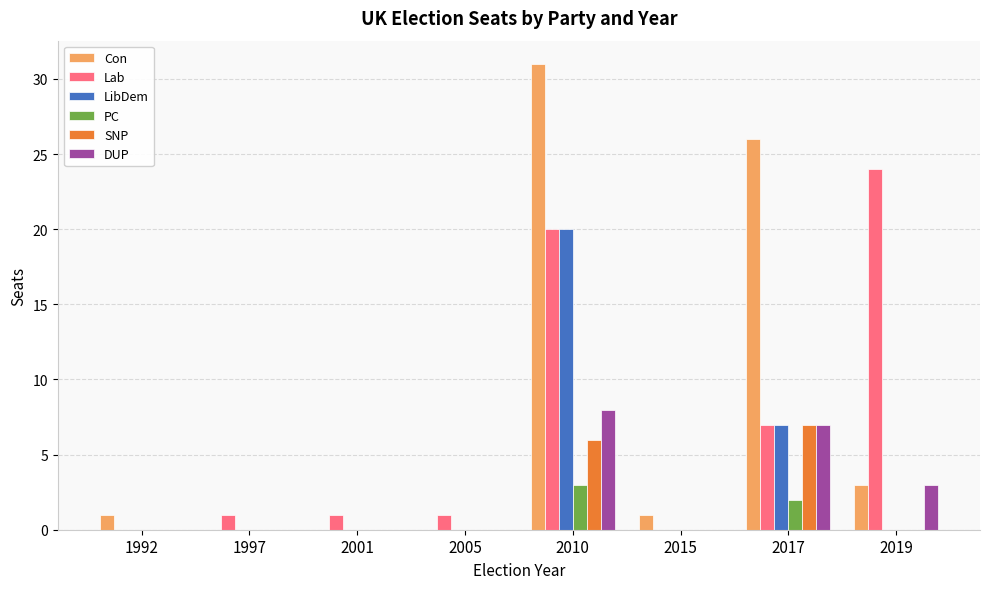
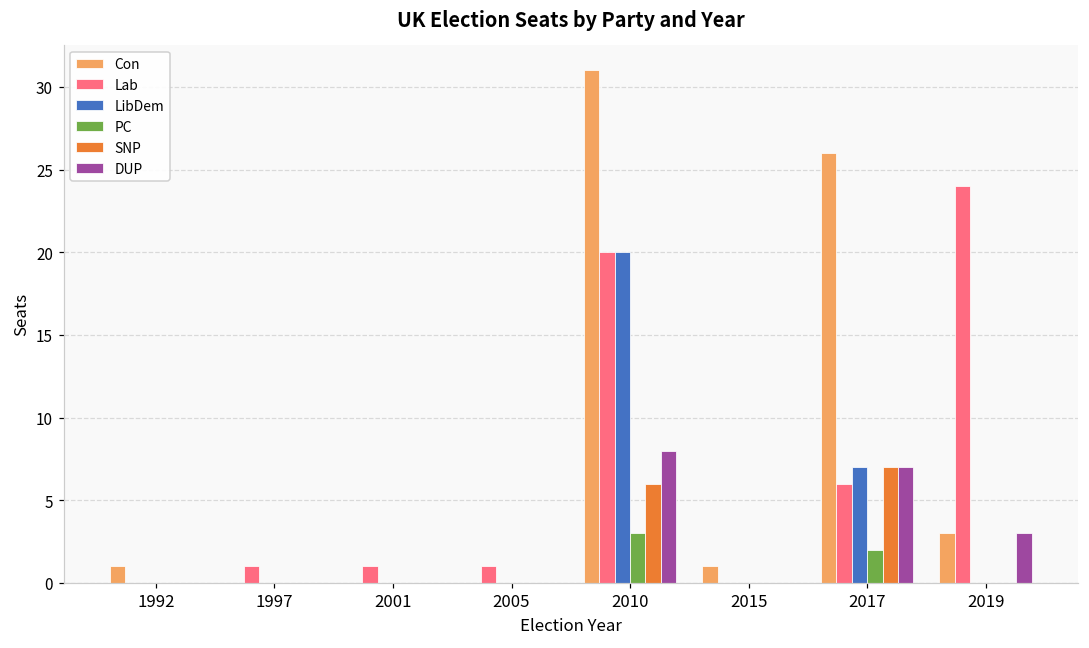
Lab, 2017: 7 -> 6
